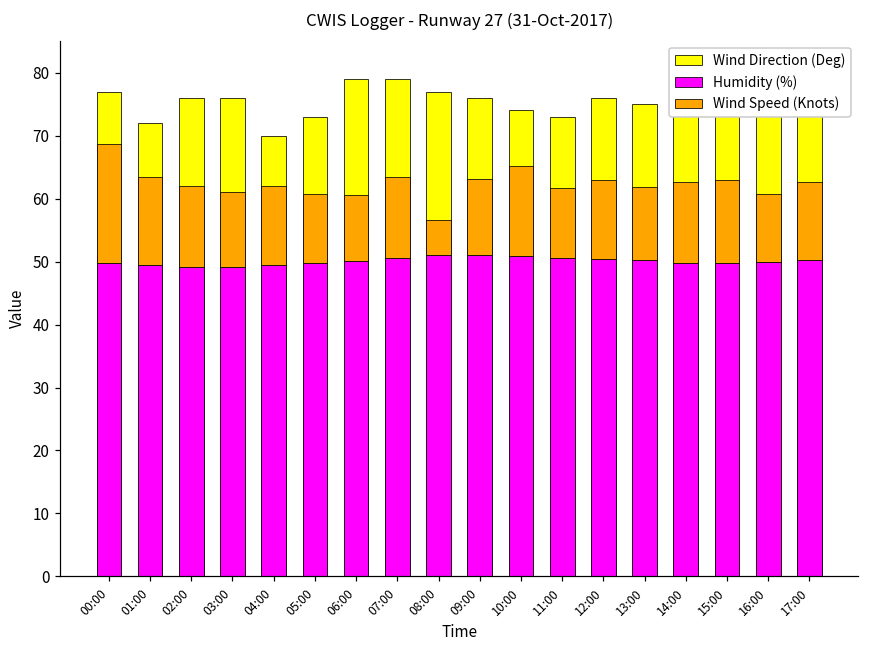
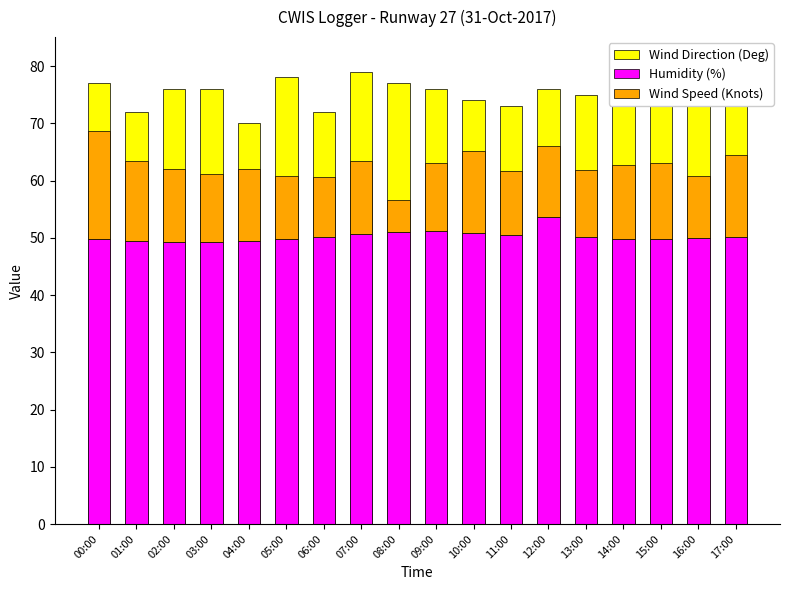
Wind Direction (Deg), 05:00: 73 -> 78
Wind Direction (Deg), 06:00: 79 -> 72
Humidity (%), 12:00: 50 -> 54
Wind Speed (Knots), 17:00: 13 -> 14
